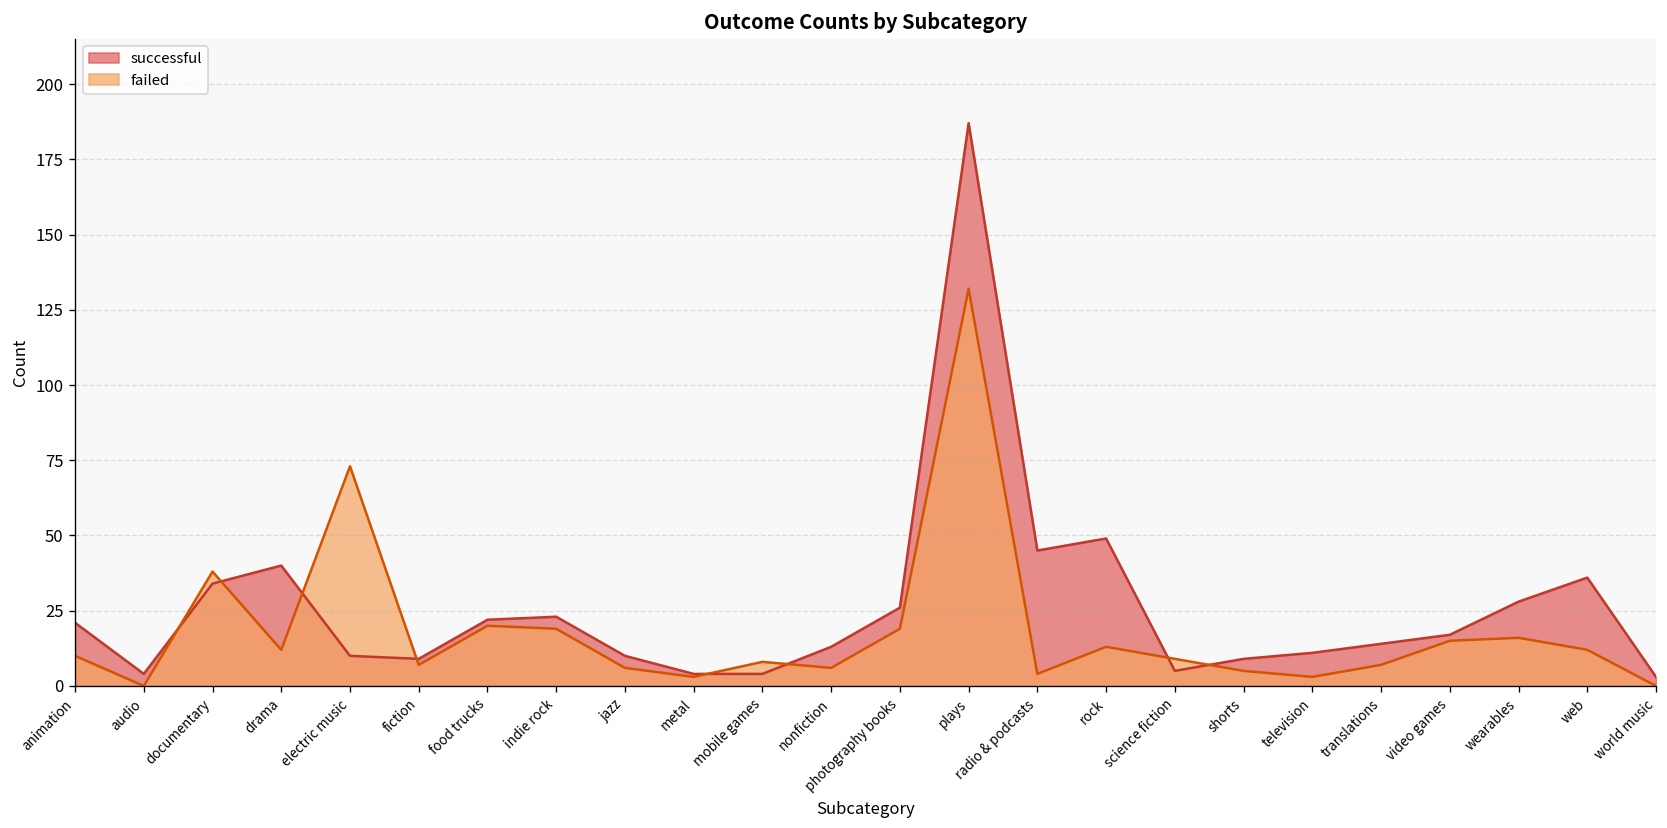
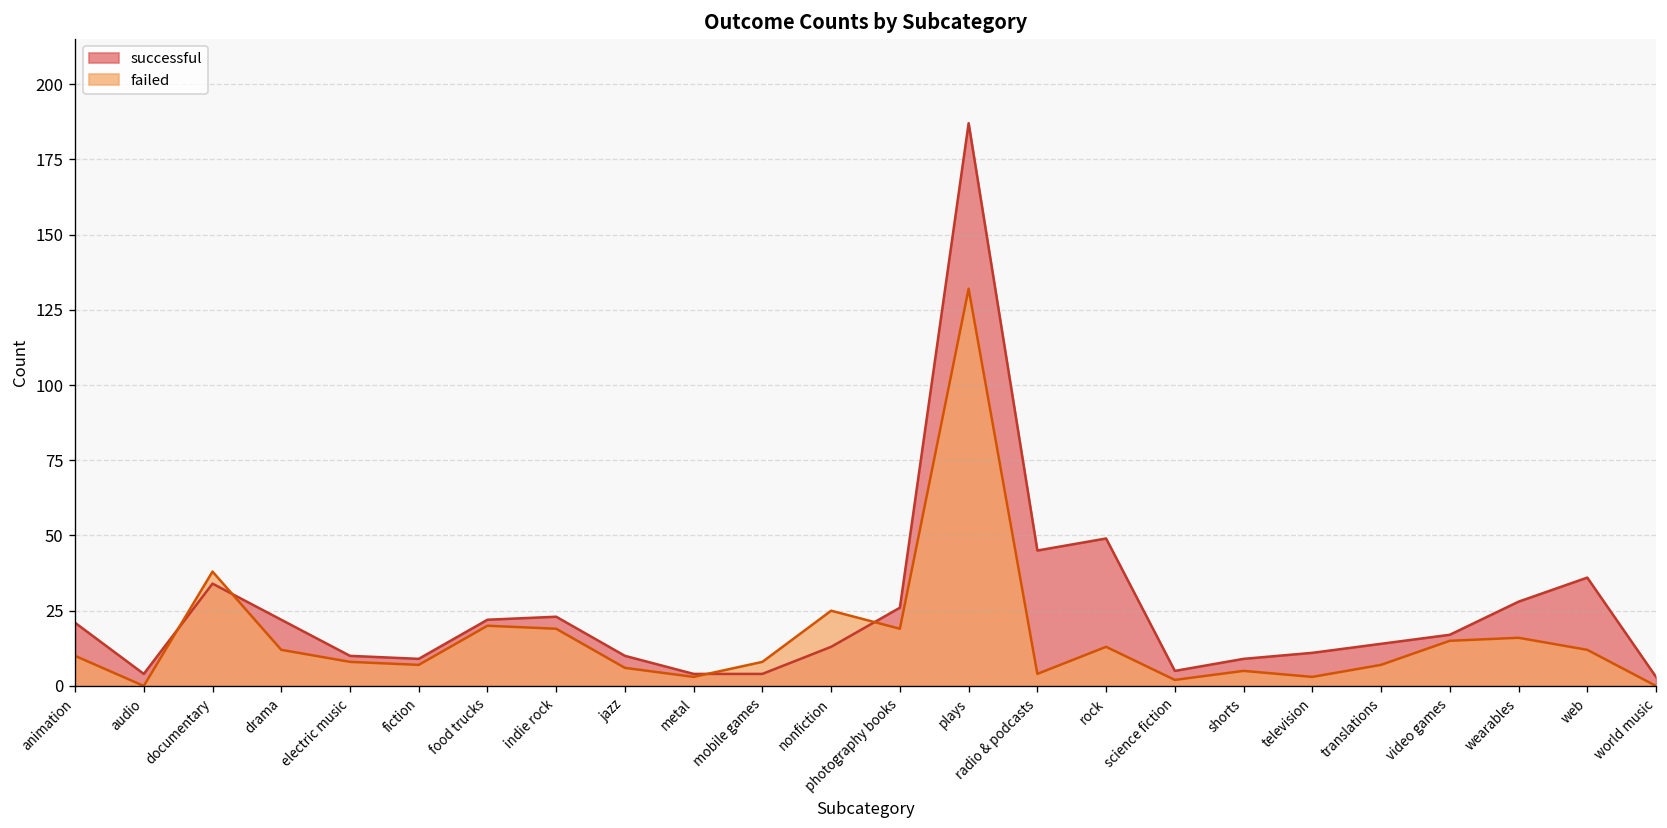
successful, drama: 40 -> 22
failed, electric music: 73 -> 8
failed, nonfiction: 6 -> 25
failed, science fiction: 9 -> 2
